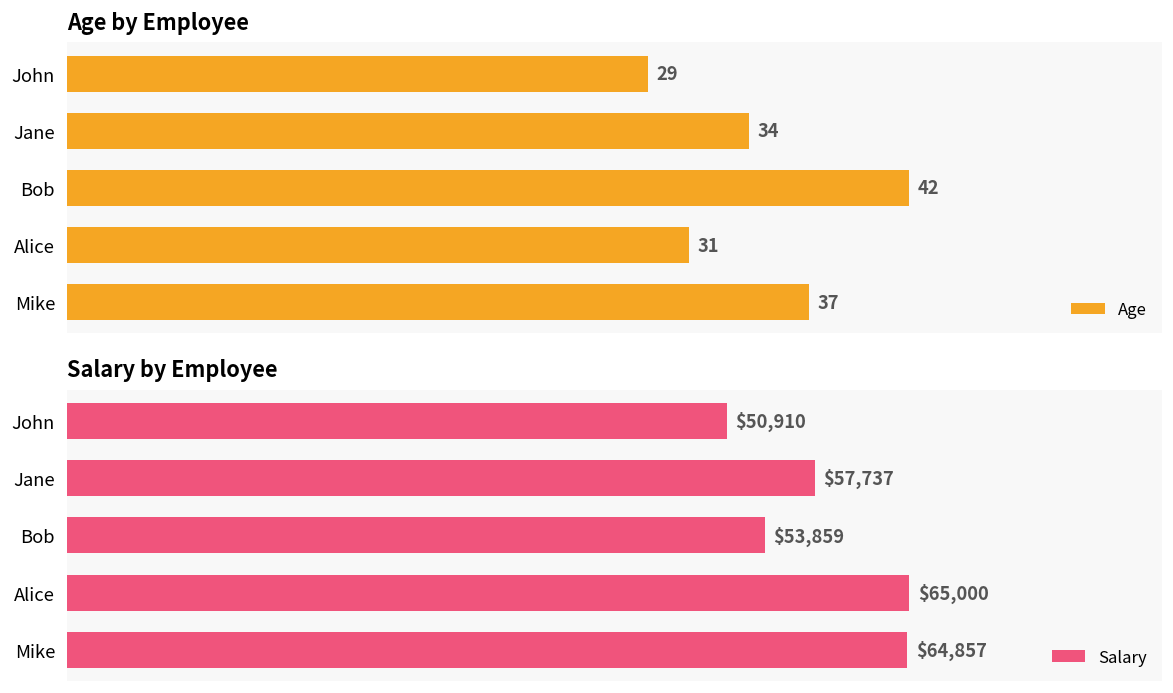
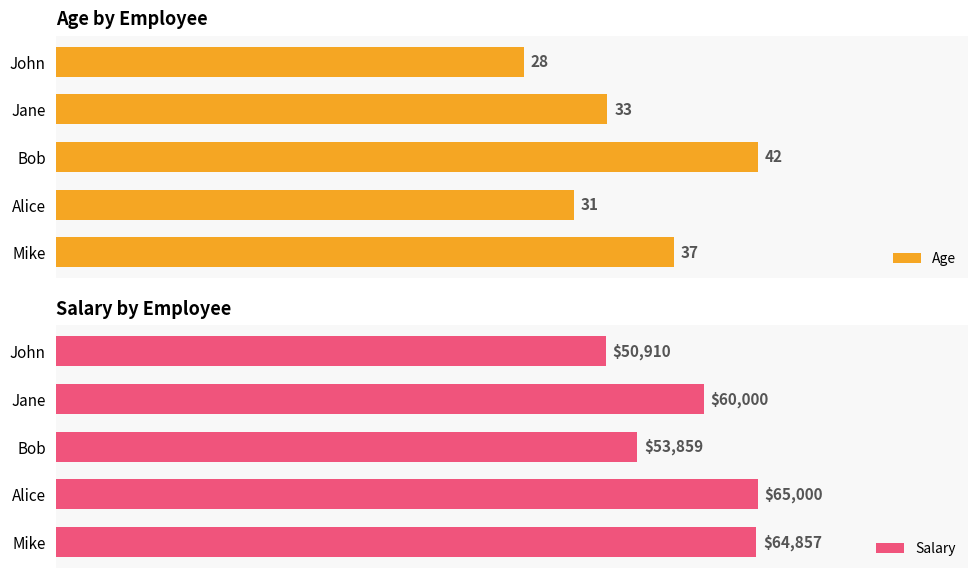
Age by Employee, John: 29 -> 28
Age by Employee, Jane: 34 -> 33
Salary by Employee, Jane: $57,737 -> $60,000
